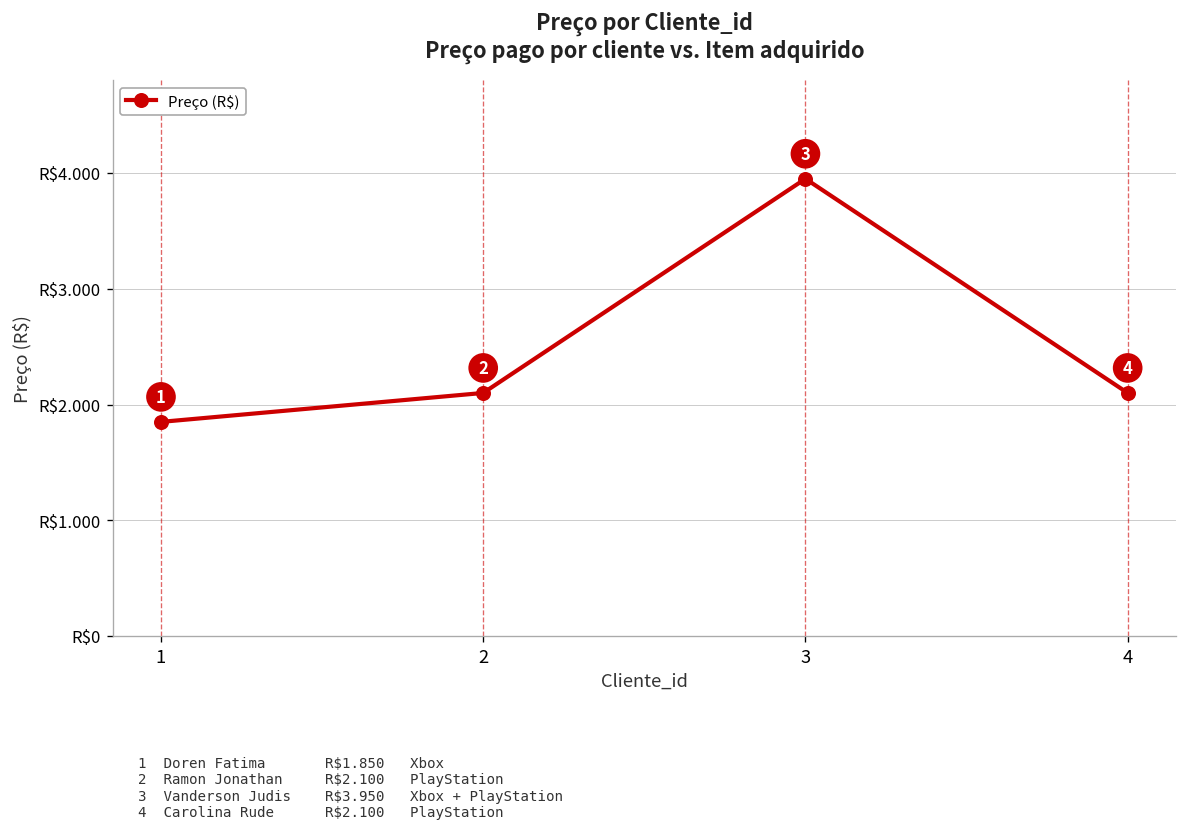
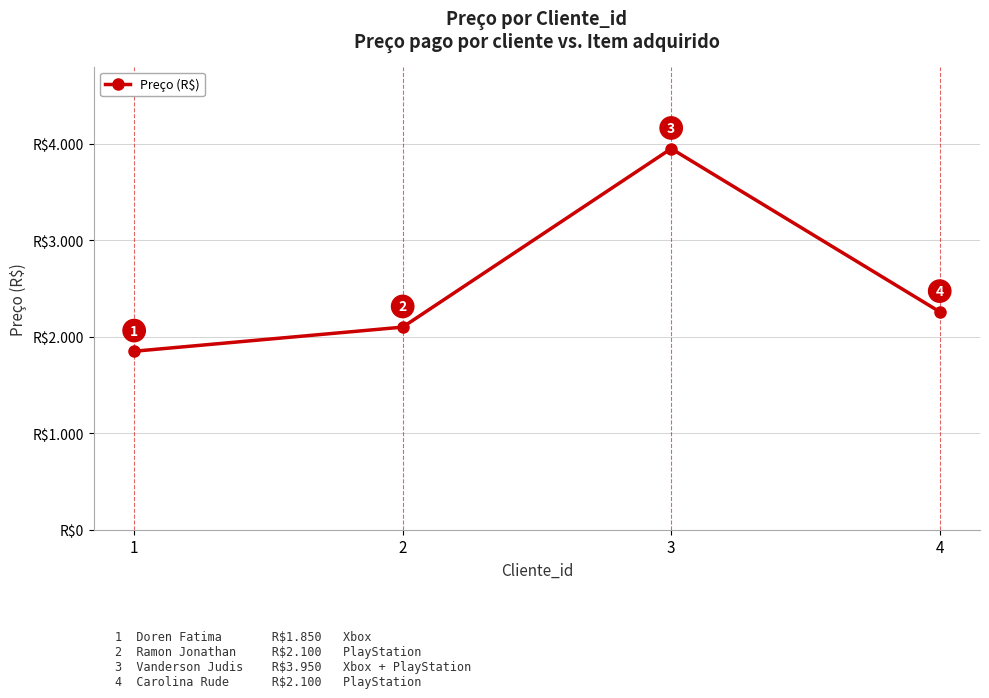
4: R$2.1 -> R$2.3
